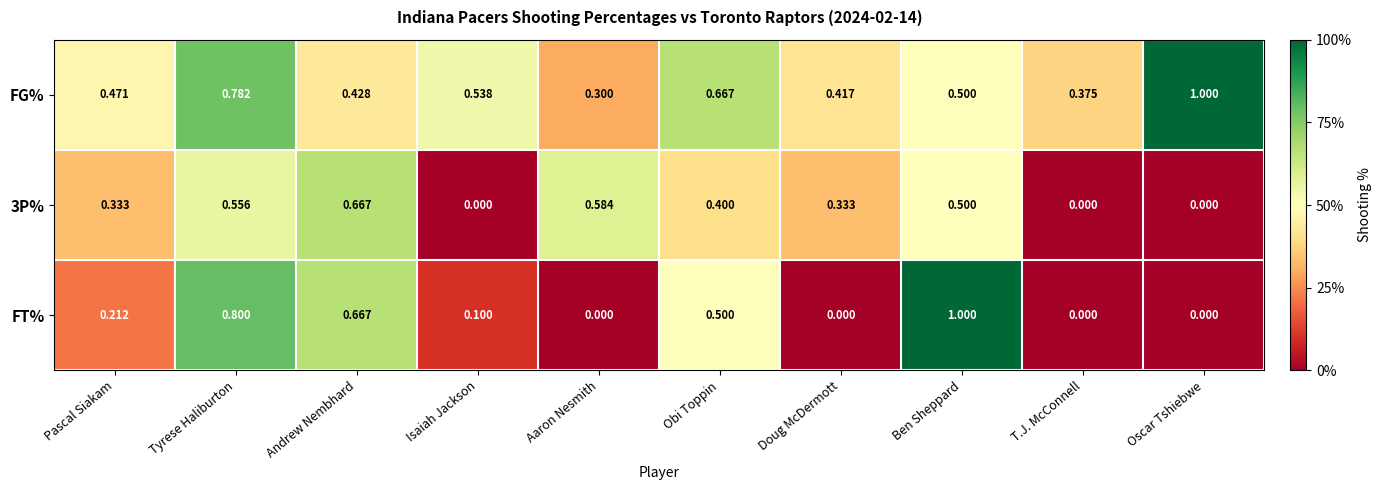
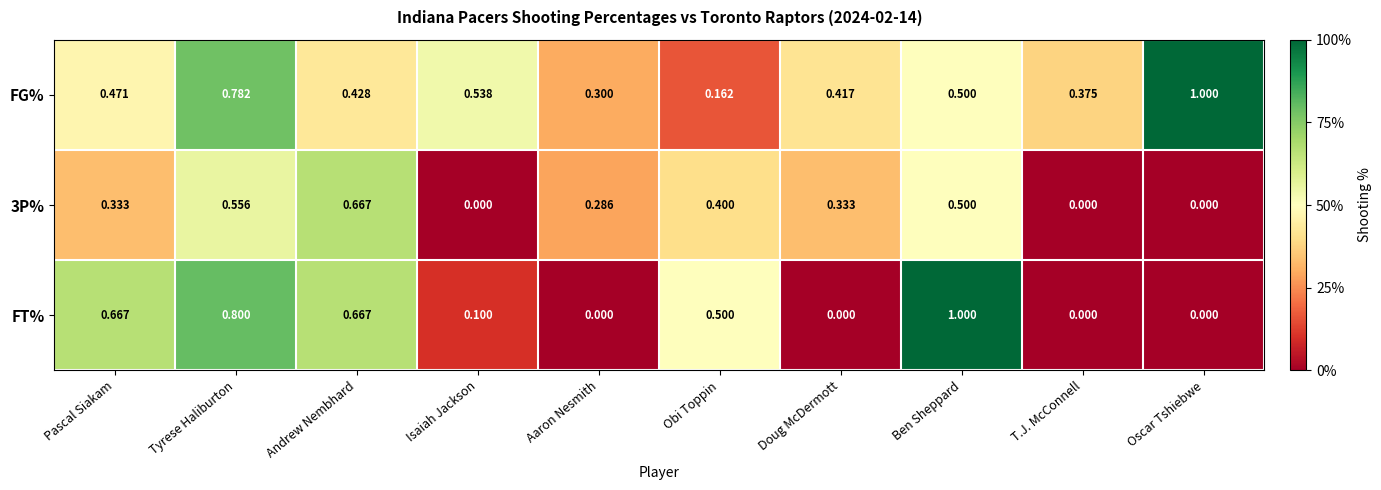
FG%, Obi Toppin: 0.667 -> 0.162
3P%, Aaron Nesmith: 0.584 -> 0.286
FT%, Pascal Siakam: 0.212 -> 0.667
